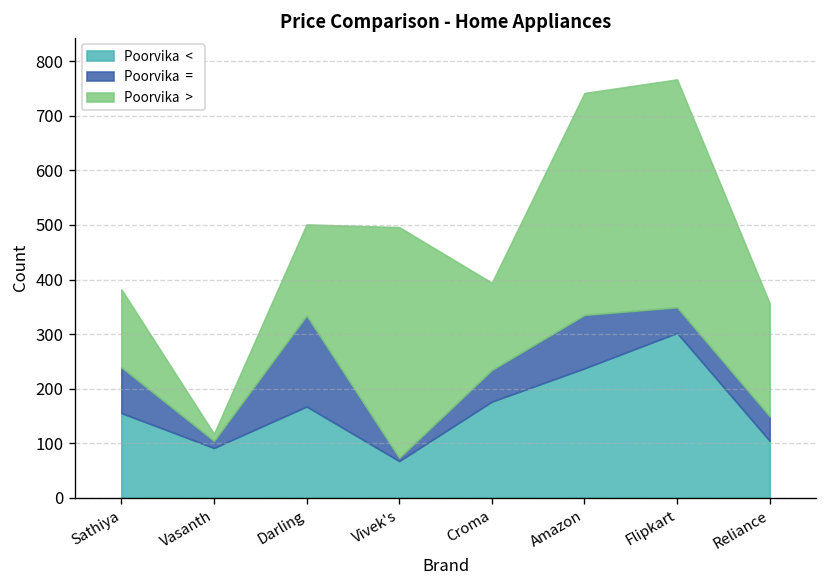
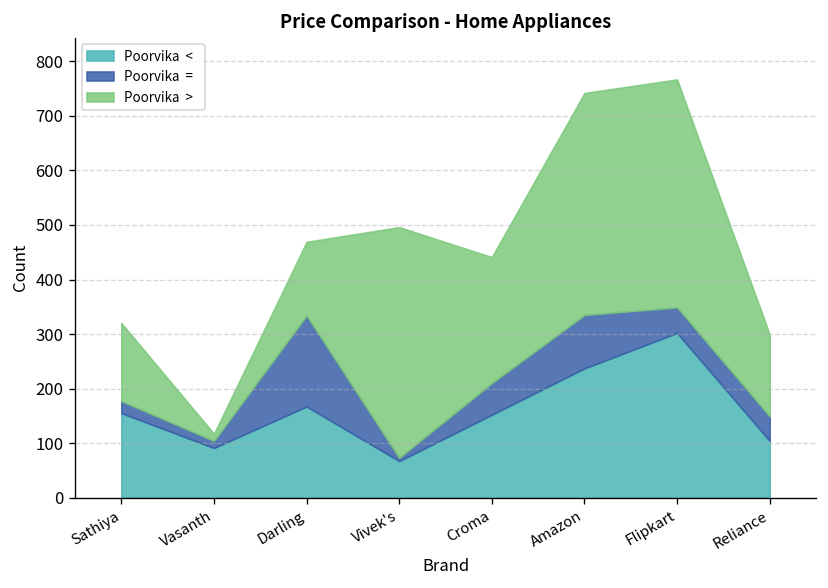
Poorvika =, Sathiya: 80 -> 20
Poorvika >, Darling: 170 -> 140
Poorvika <, Croma: 180 -> 150
Poorvika >, Croma: 160 -> 230
Poorvika >, Reliance: 210 -> 150
